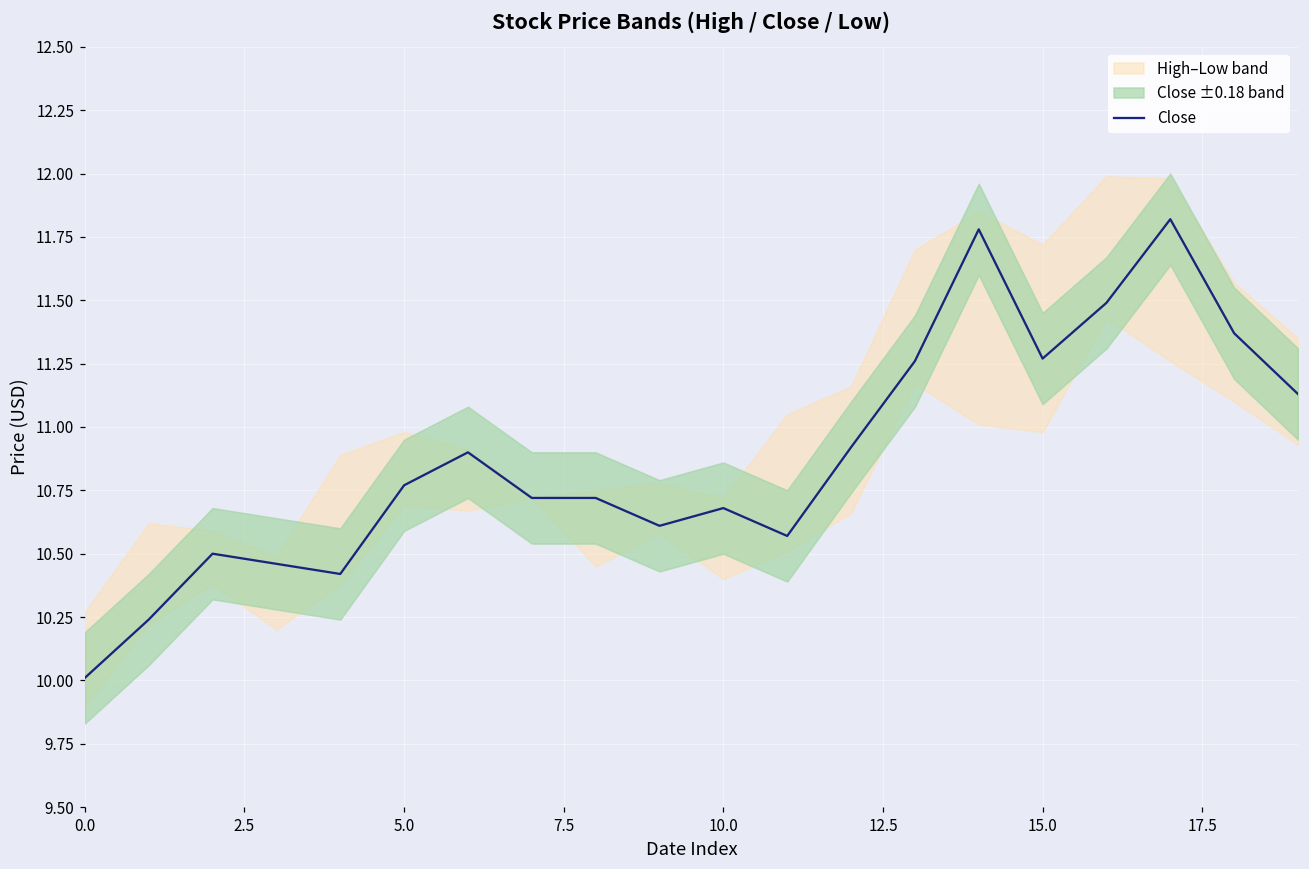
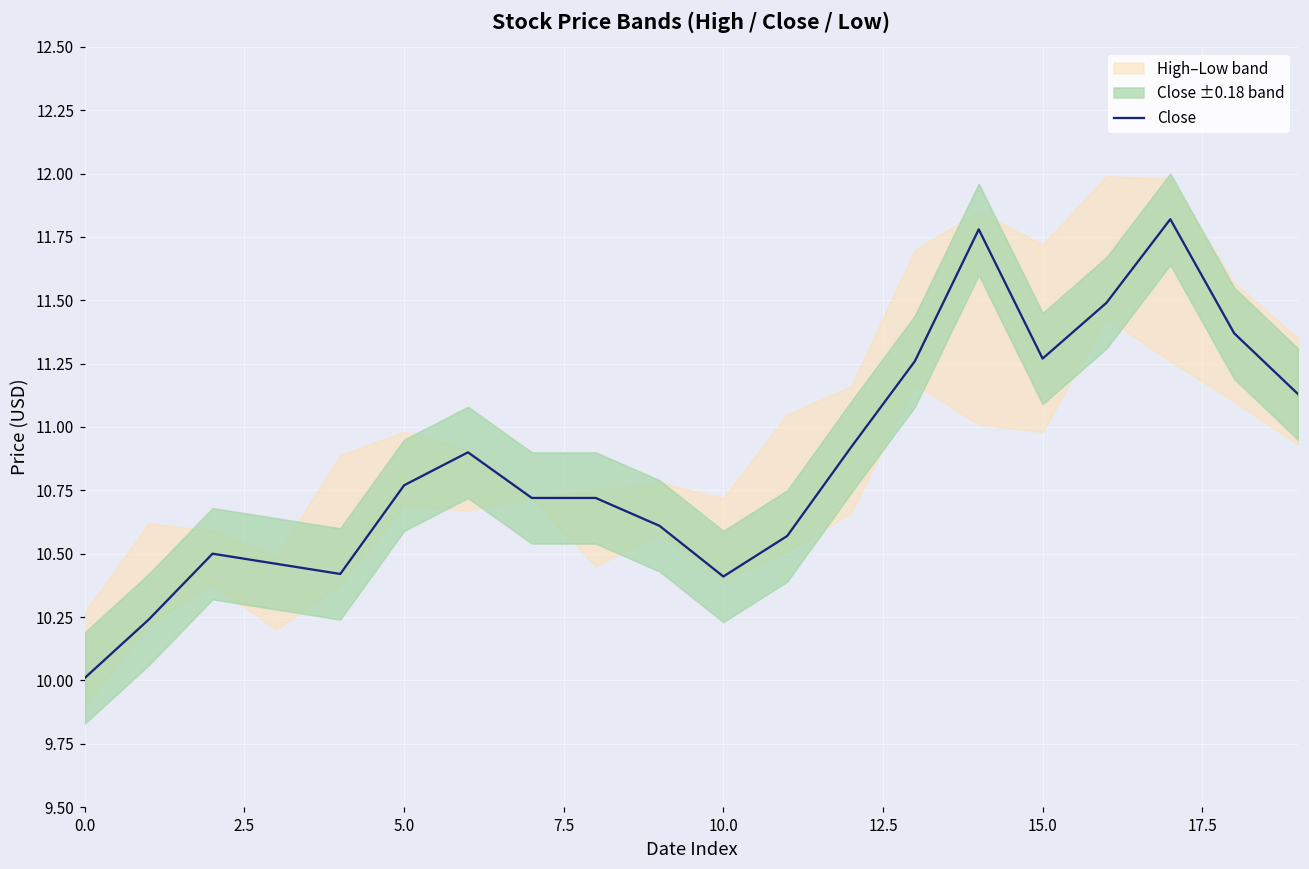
Close, 10.0: 10.68 -> 10.41
